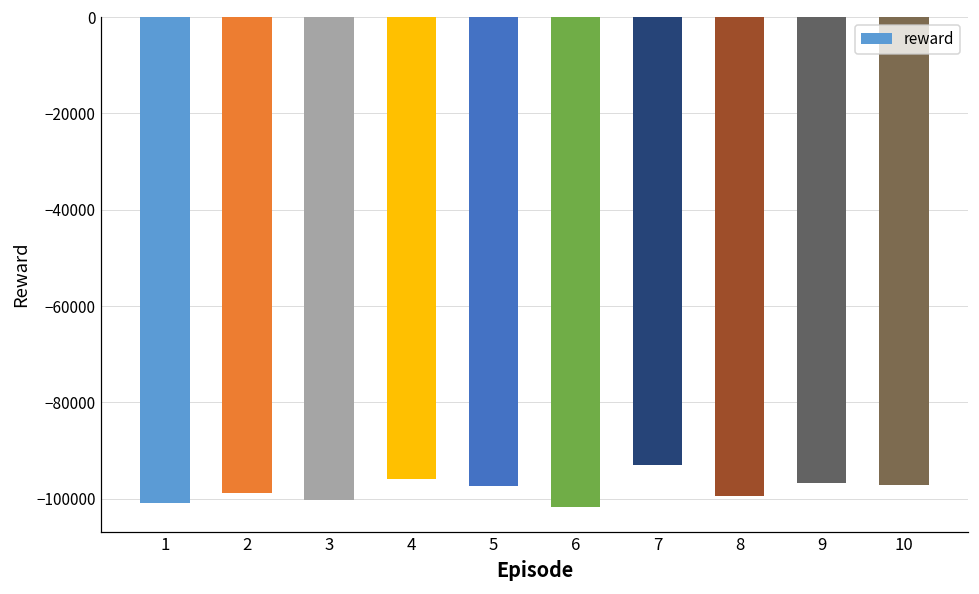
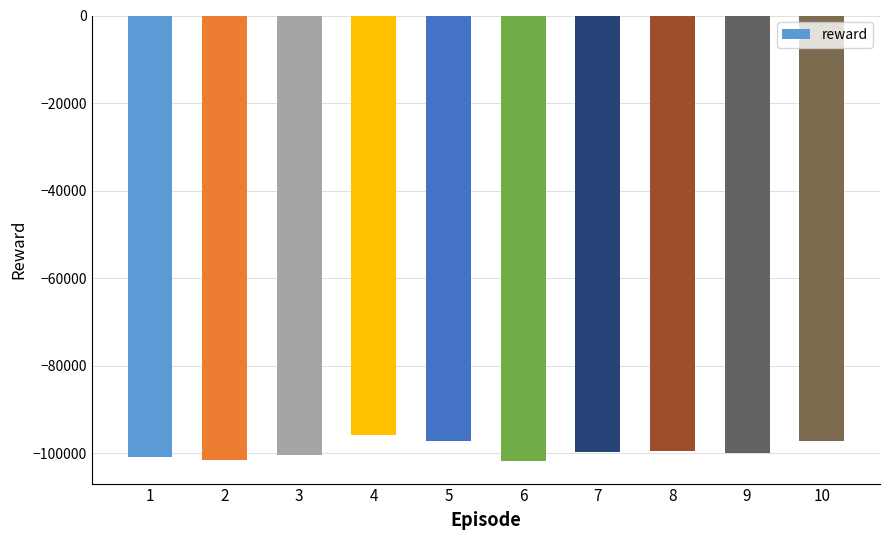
2: -99000 -> -102000
7: -93000 -> -100000
9: -97000 -> -100000
